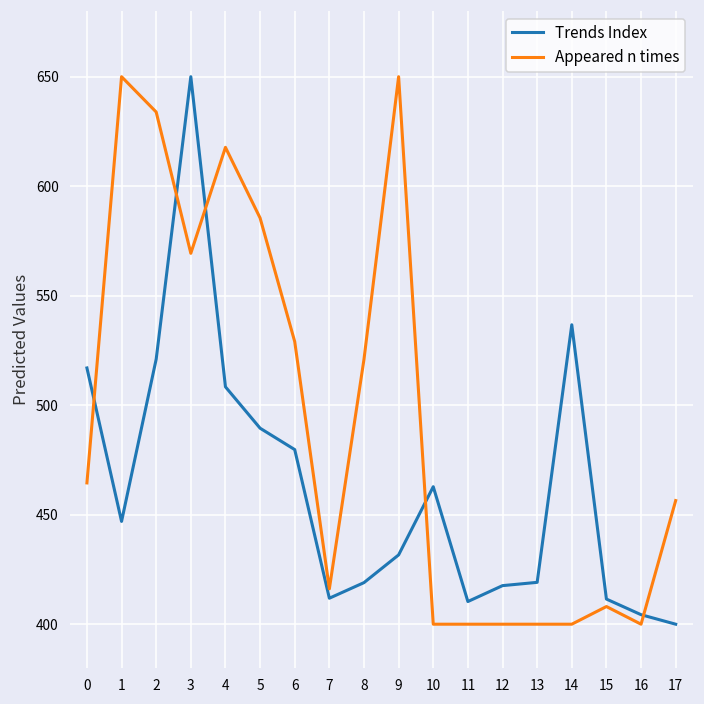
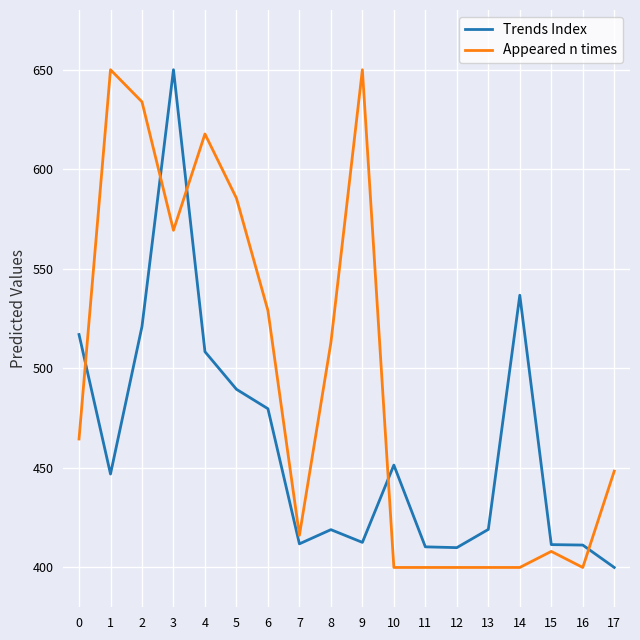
Appeared n times, 8: 521 -> 513
Trends Index, 9: 432 -> 413
Trends Index, 10: 463 -> 451
Trends Index, 12: 418 -> 410
Trends Index, 16: 404 -> 411
Appeared n times, 17: 456 -> 448
